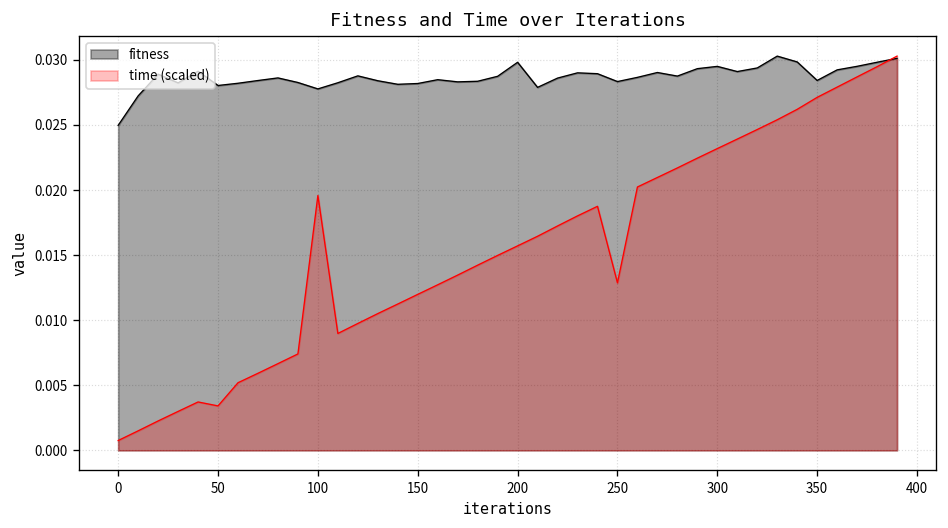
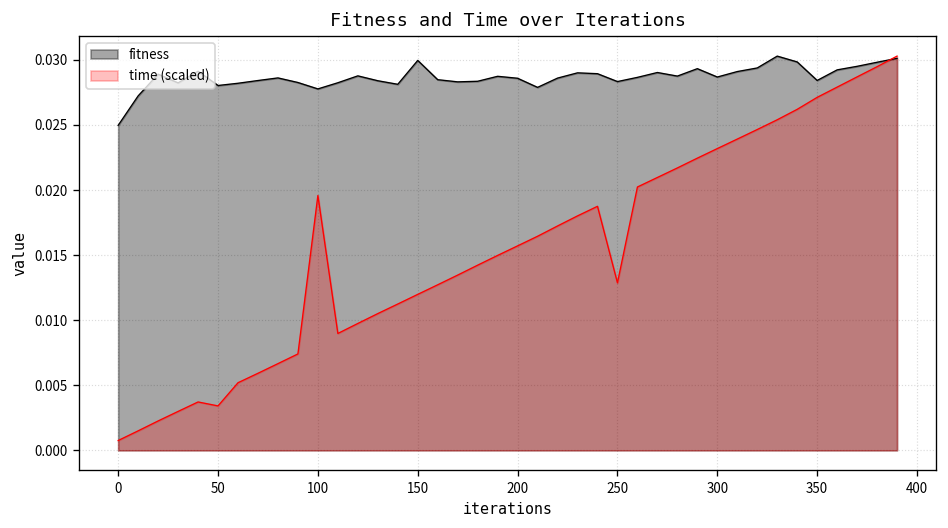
fitness, 150: 0.0282 -> 0.0300
fitness, 200: 0.0298 -> 0.0286
fitness, 300: 0.0295 -> 0.0287
